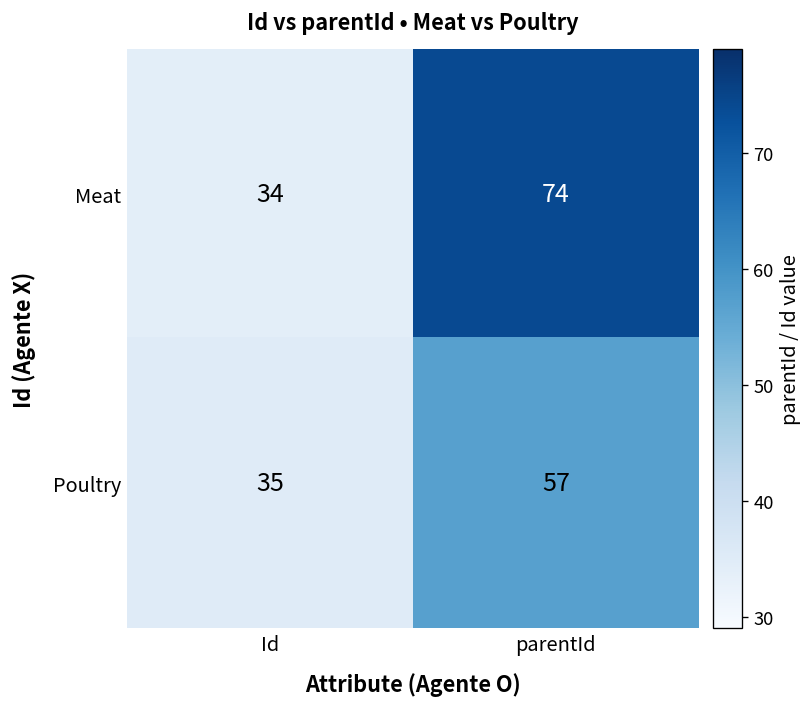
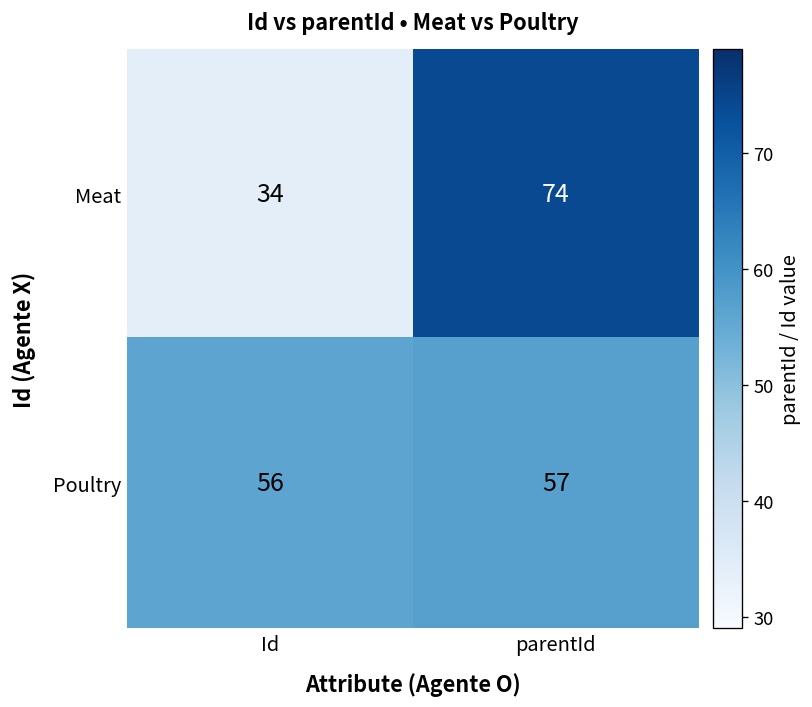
Poultry, Id: 35 -> 56
